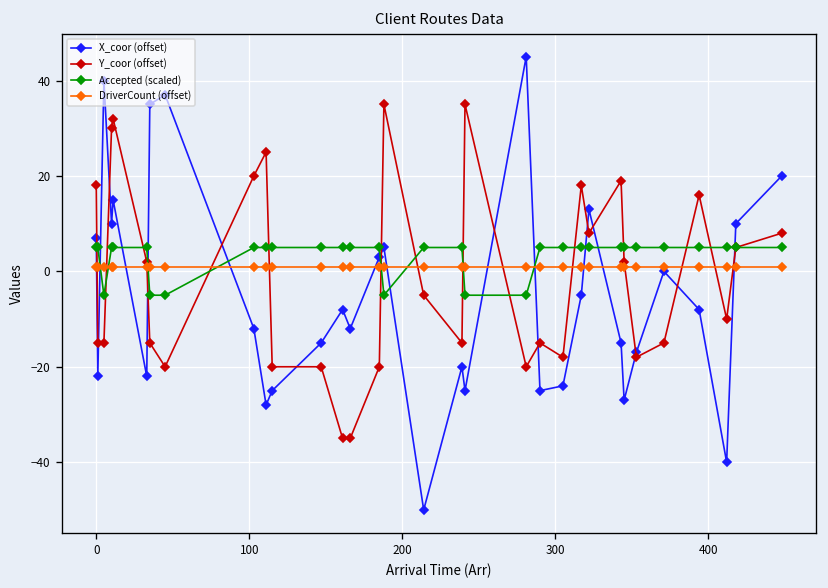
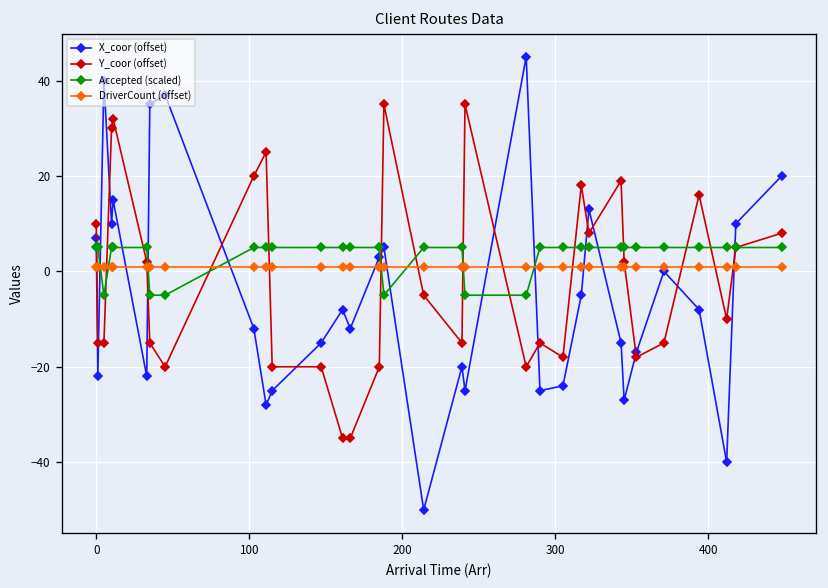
Y_coor (offset), 0: 18 -> 10
